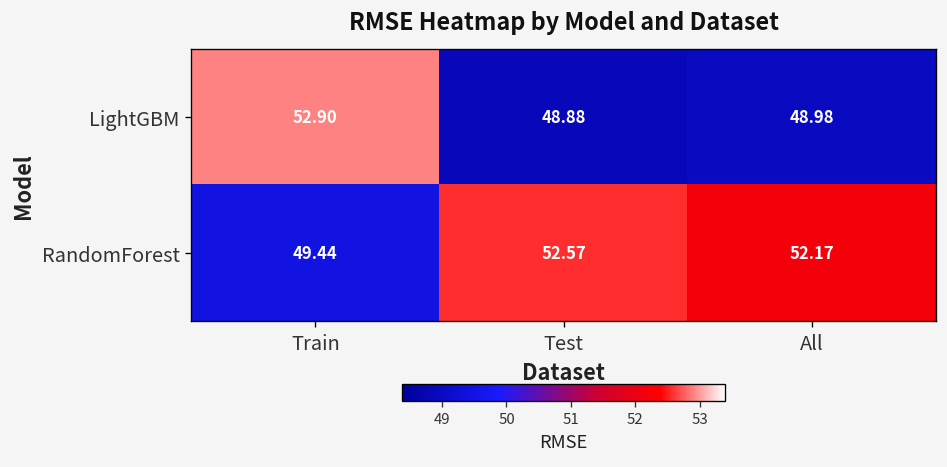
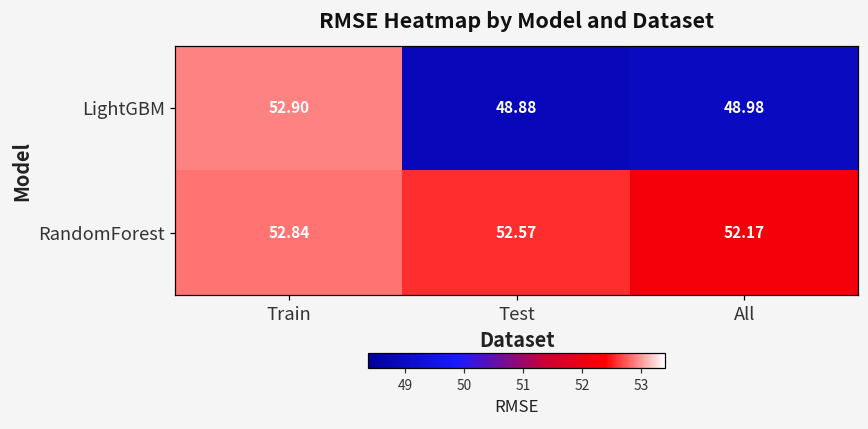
RandomForest, Train: 49.44 -> 52.84
